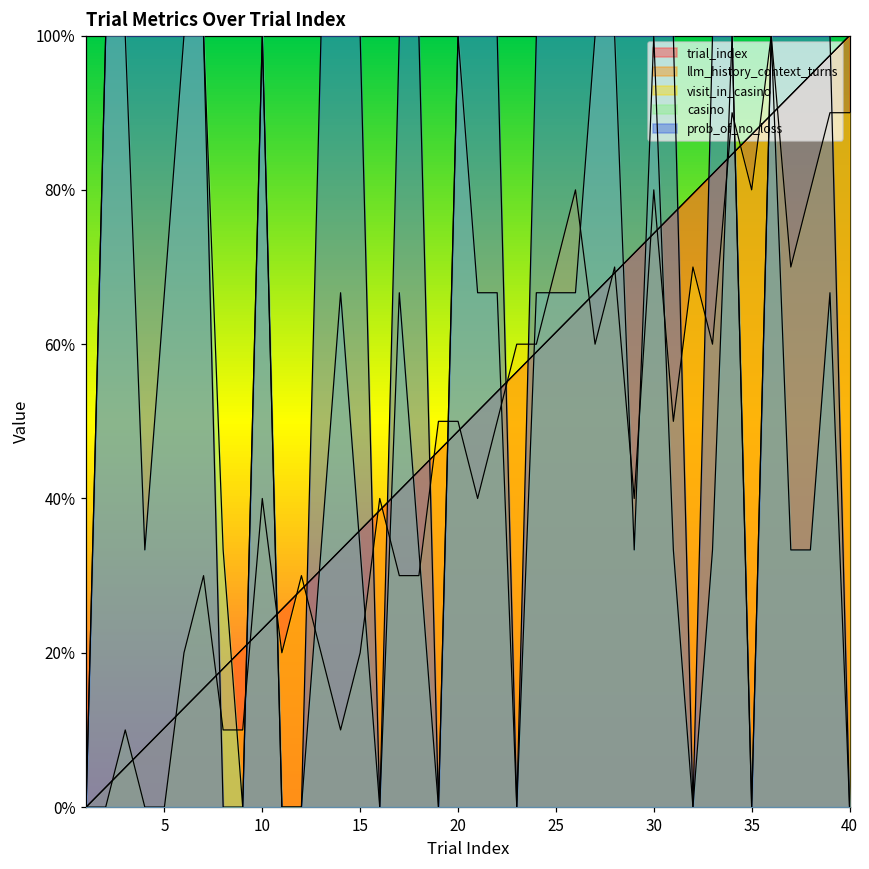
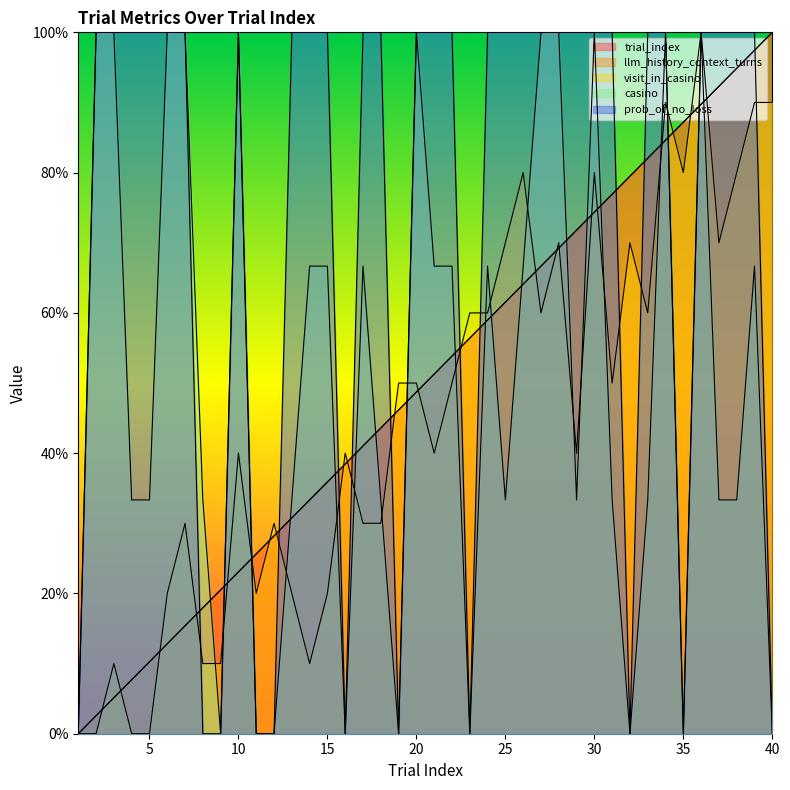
casino, 5: 67% -> 33%
casino, 15: 33% -> 67%
casino, 25: 67% -> 33%
